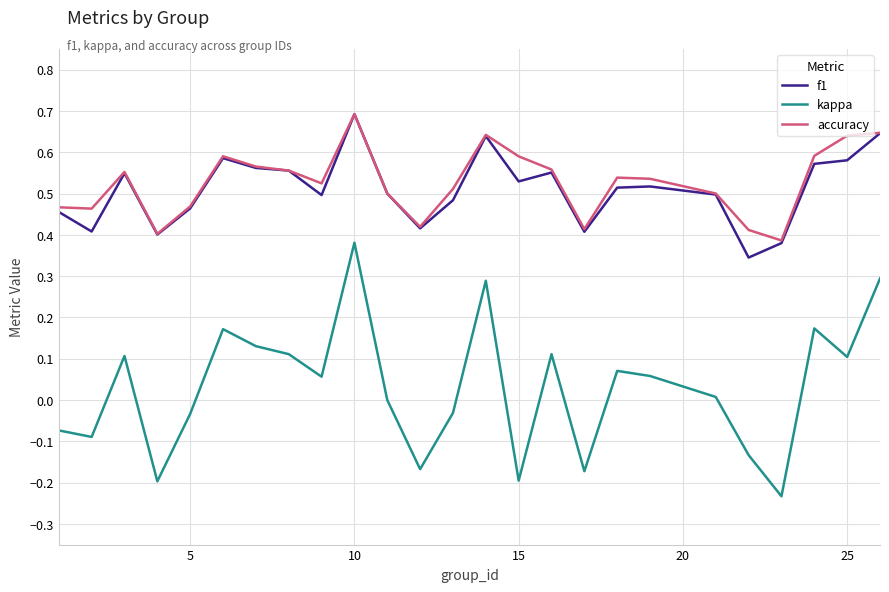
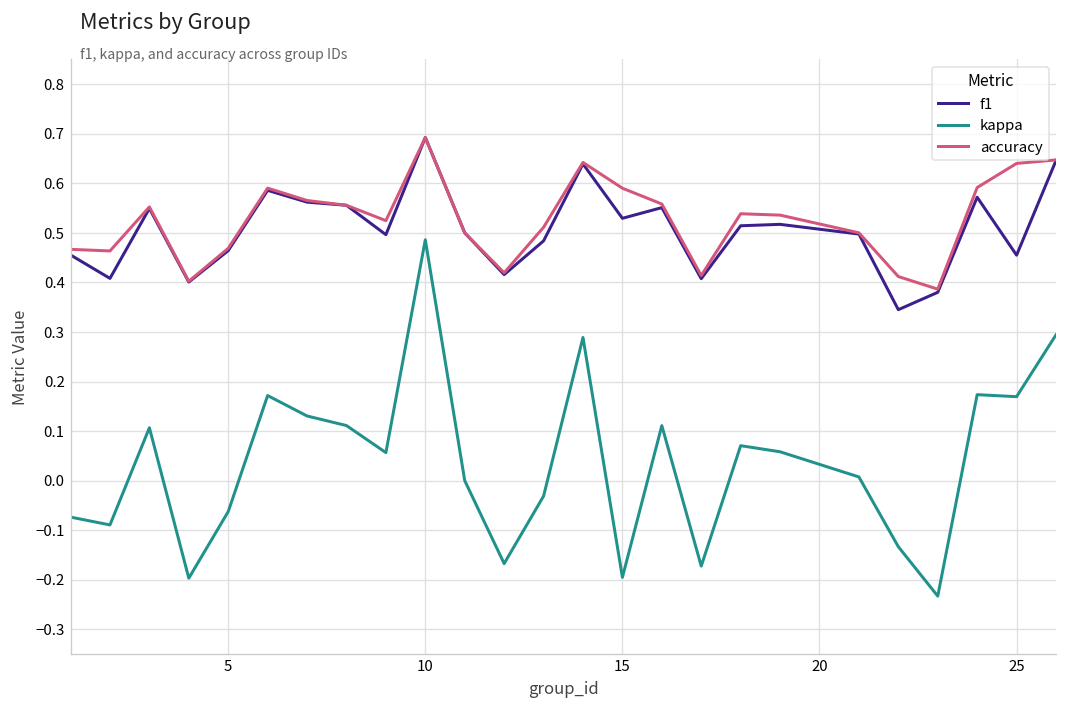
kappa, 5: -0.03 -> -0.06
kappa, 10: 0.38 -> 0.49
f1, 25: 0.58 -> 0.45
kappa, 25: 0.10 -> 0.17
